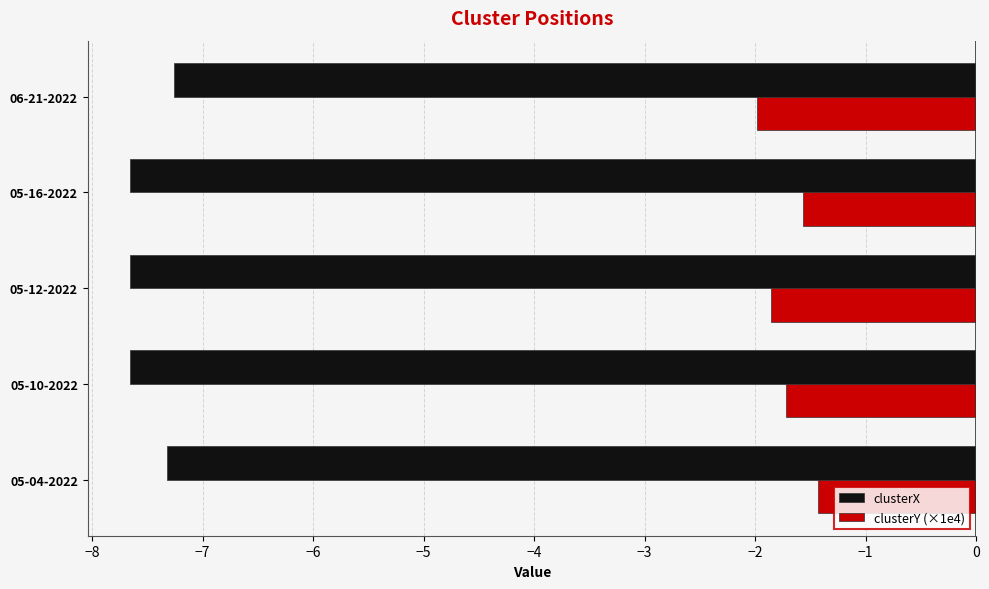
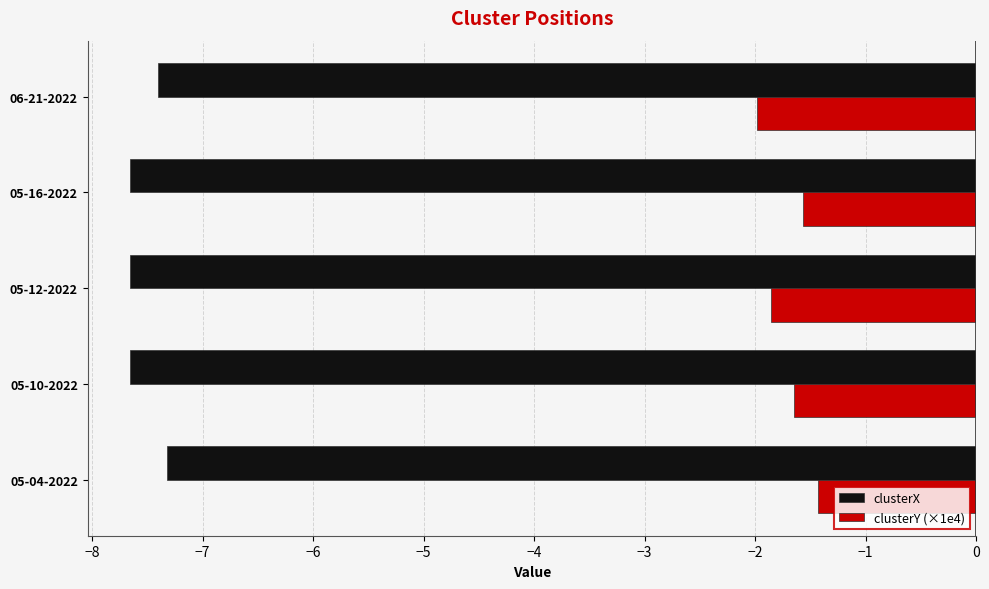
clusterX, 06-21-2022: -7.26 -> -7.40
clusterY (×1e4), 05-10-2022: -1.72 -> -1.64
